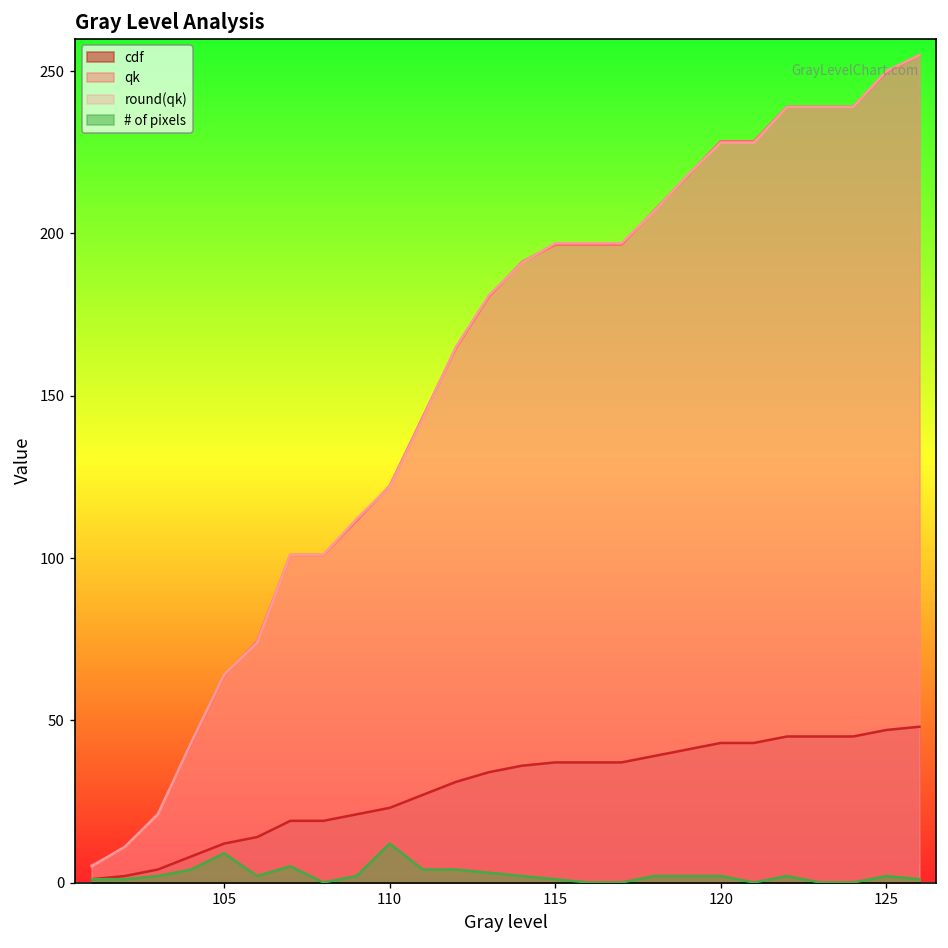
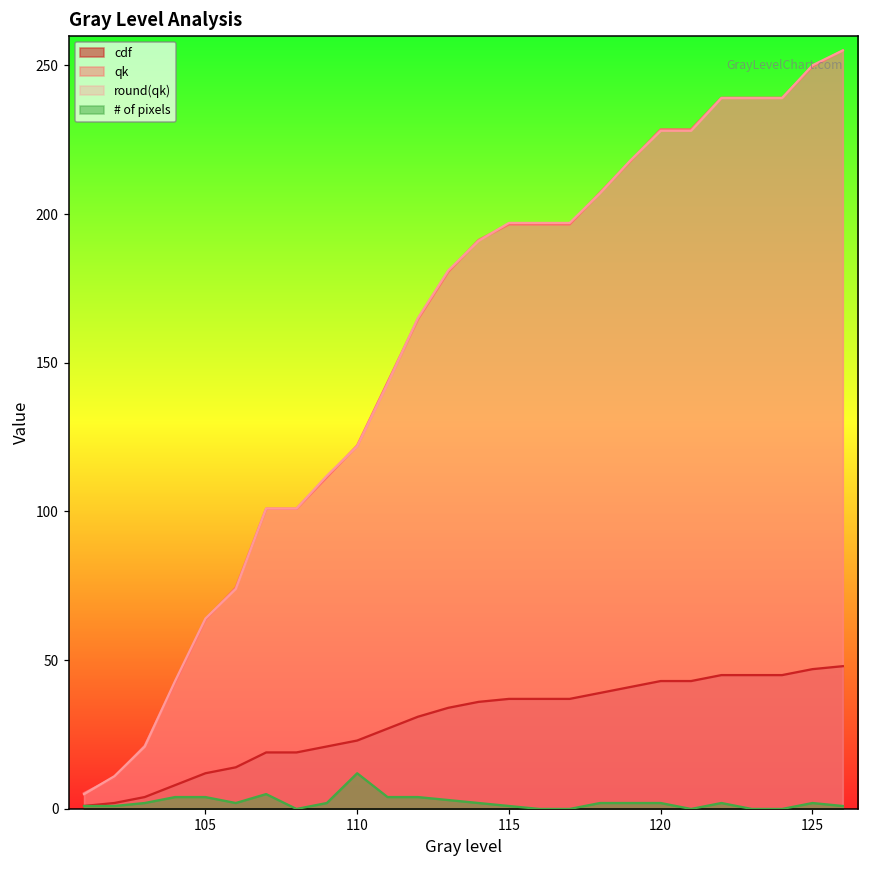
# of pixels, 105: 9 -> 4
